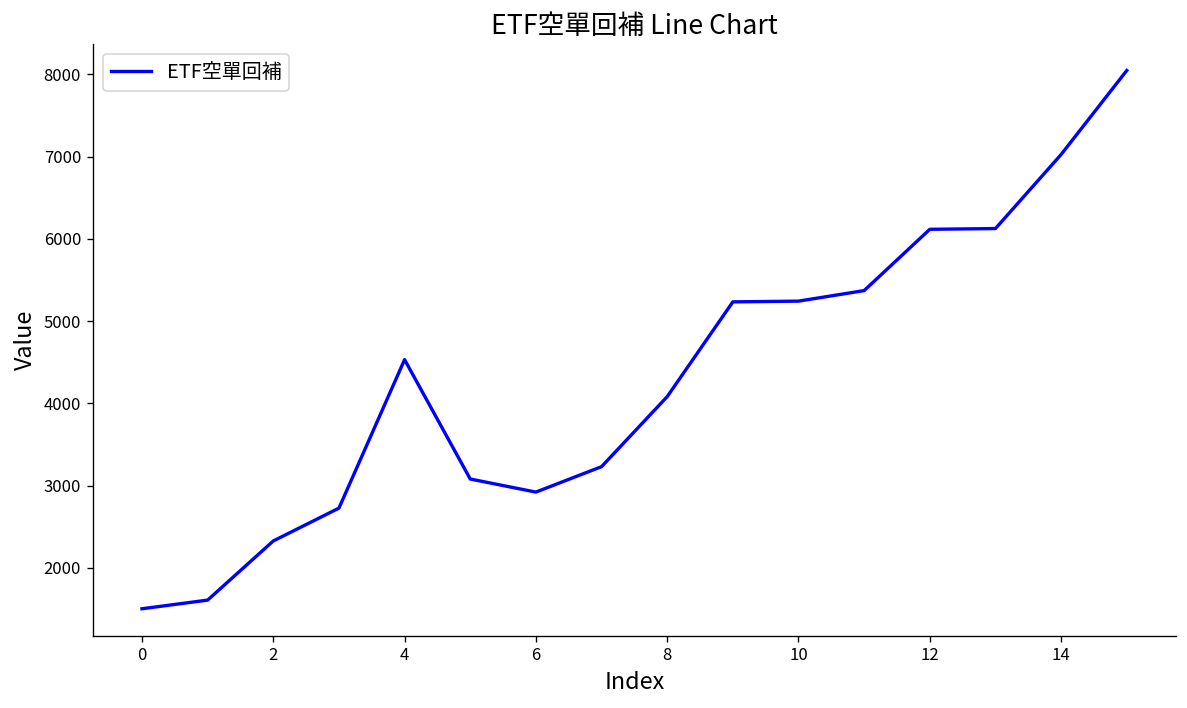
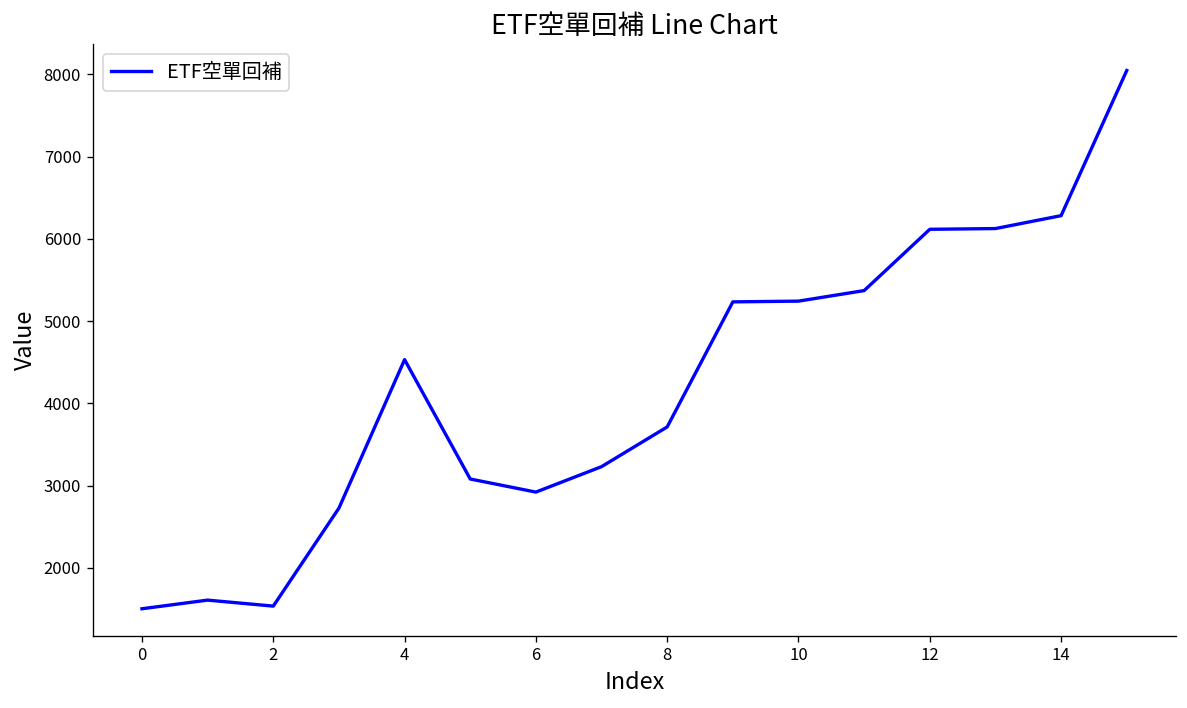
2: 2300 -> 1500
8: 4100 -> 3700
14: 7000 -> 6300
